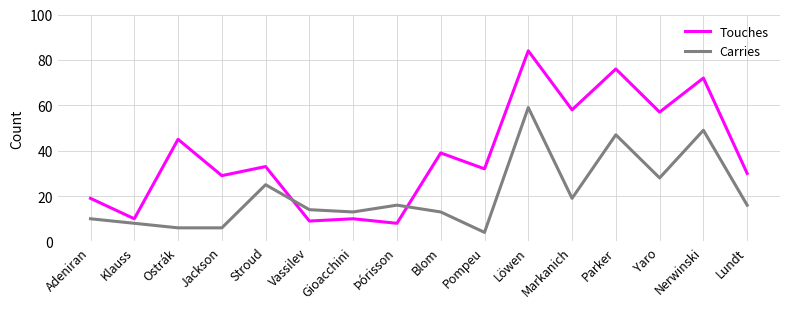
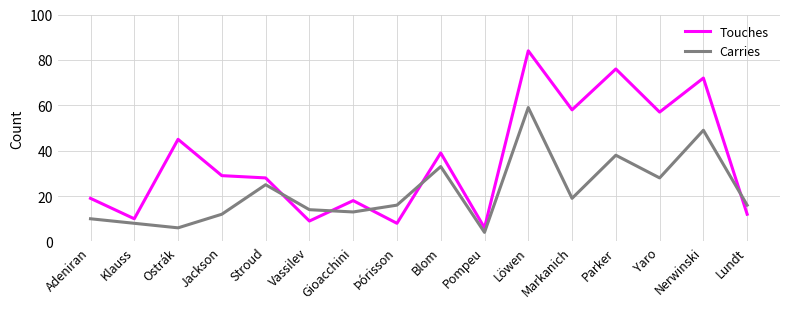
Carries, Jackson: 6 -> 12
Touches, Stroud: 33 -> 28
Touches, Gioacchini: 10 -> 18
Carries, Blom: 13 -> 33
Touches, Pompeu: 32 -> 6
Carries, Parker: 47 -> 38
Touches, Lundt: 30 -> 12
